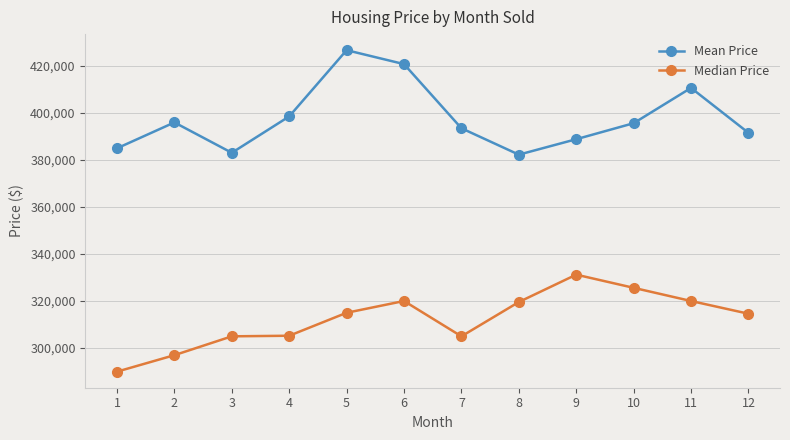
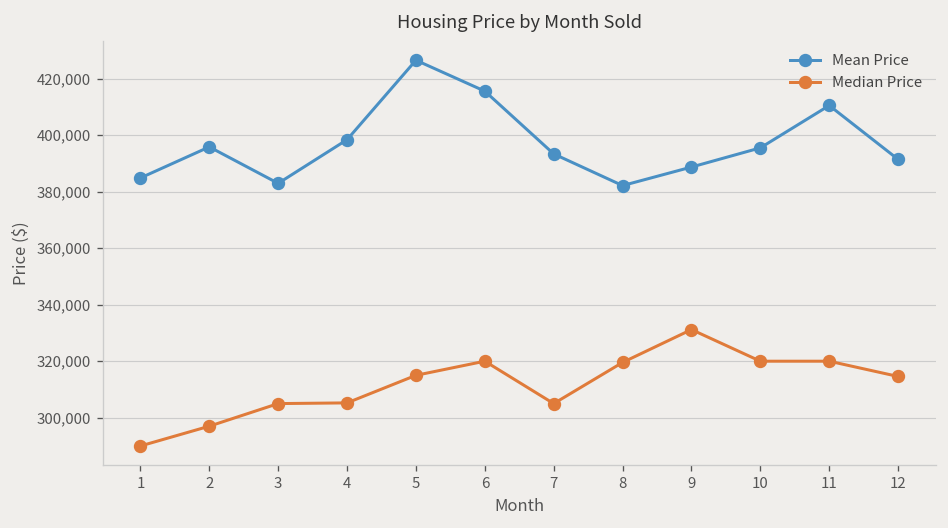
Mean Price, 6: 421,000 -> 416,000
Median Price, 10: 326,000 -> 320,000
